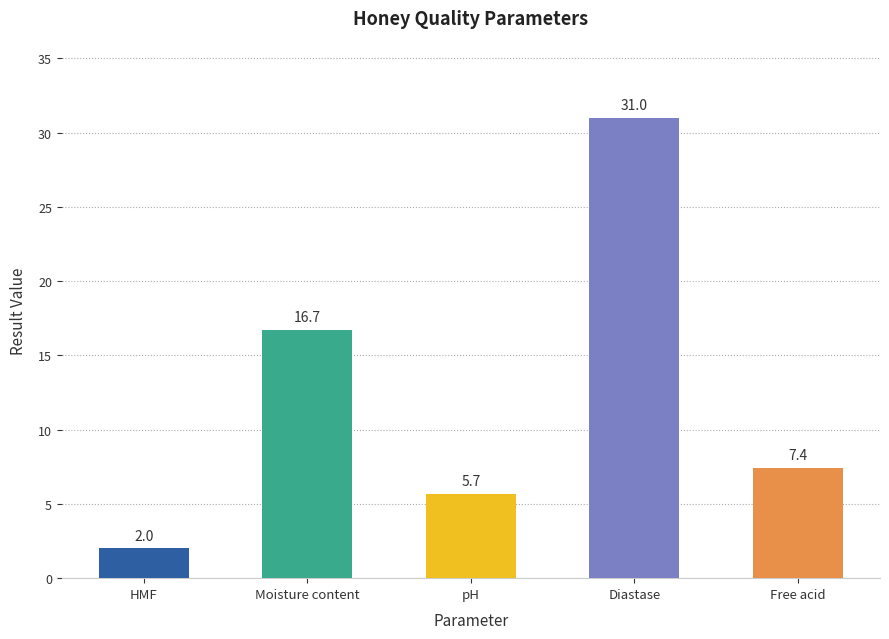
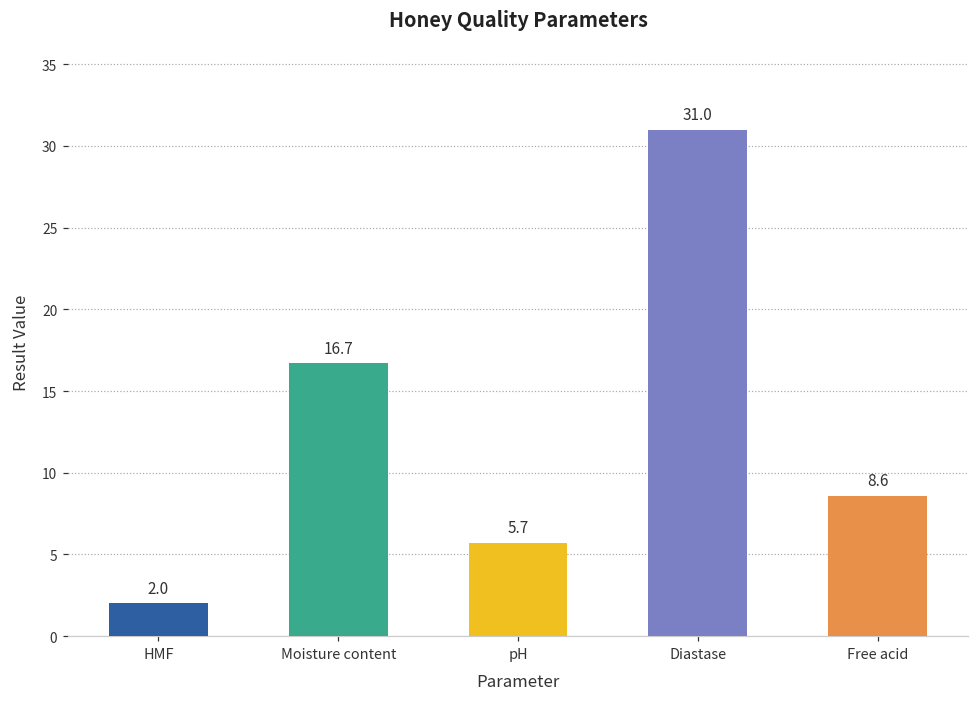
Free acid: 7.4 -> 8.6
